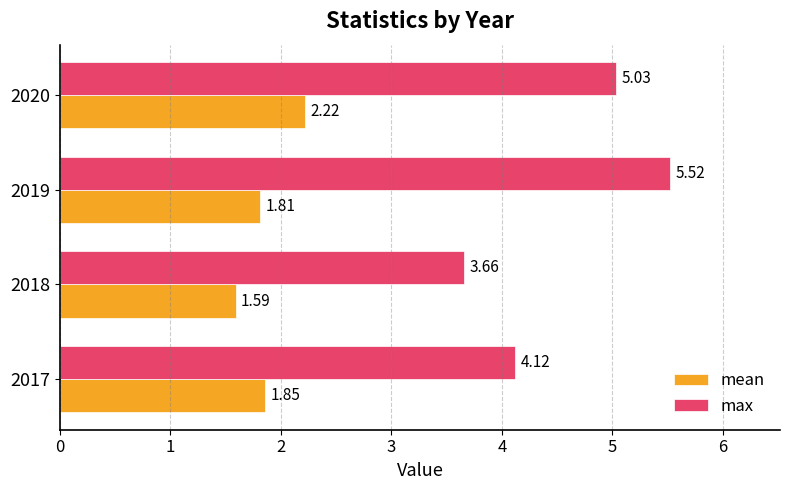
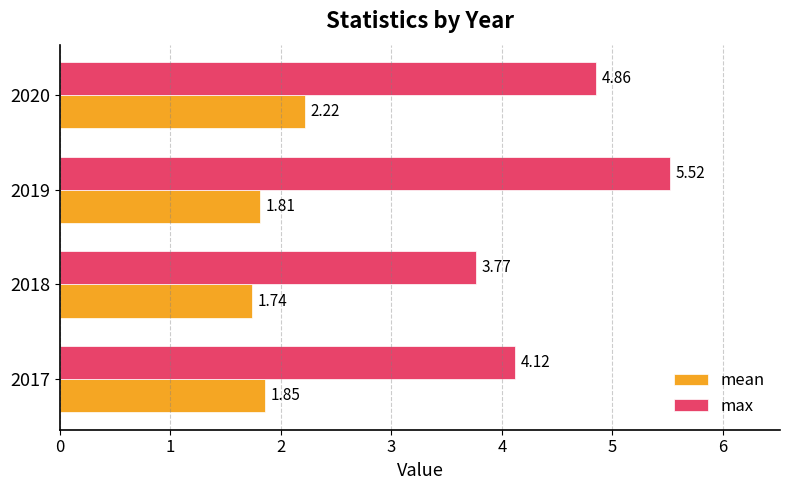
max, 2020: 5.03 -> 4.86
max, 2018: 3.66 -> 3.77
mean, 2018: 1.59 -> 1.74
